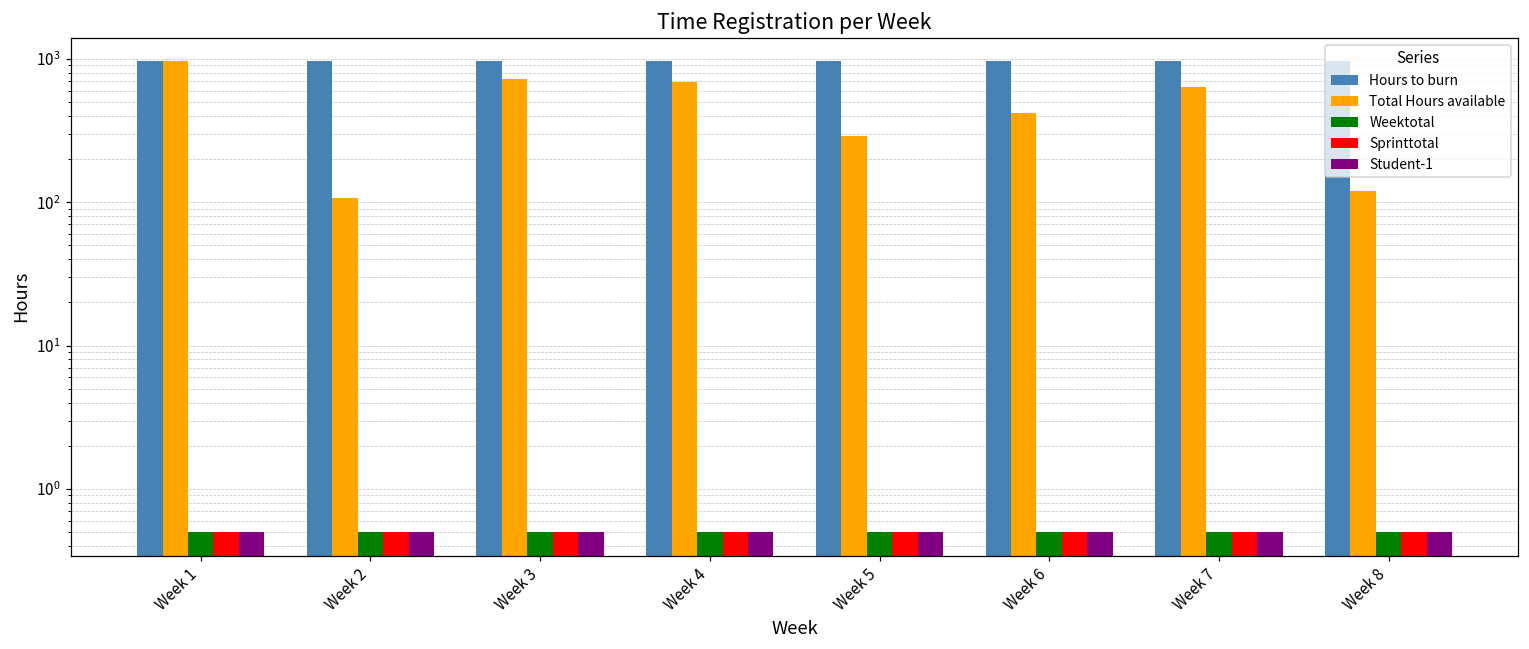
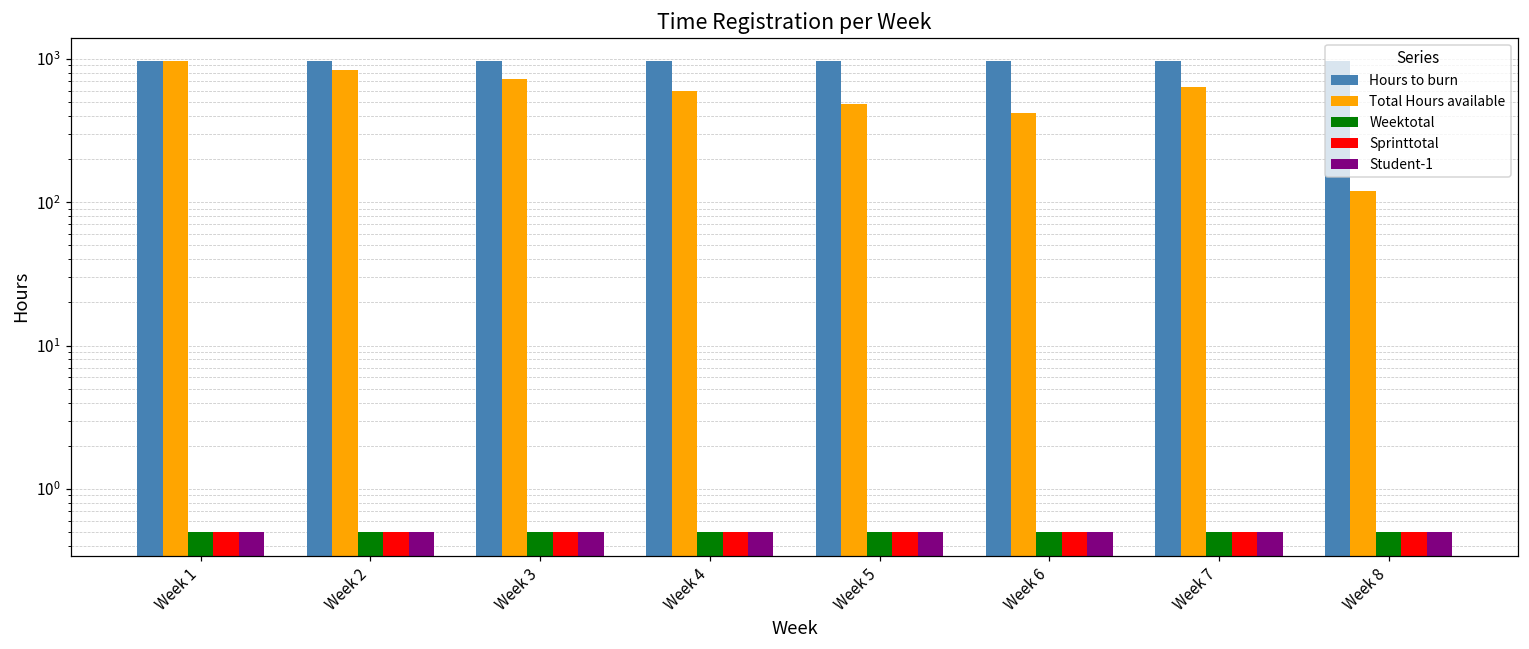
Total Hours available, Week 2: 110 -> 800
Total Hours available, Week 4: 700 -> 600
Total Hours available, Week 5: 290 -> 480
